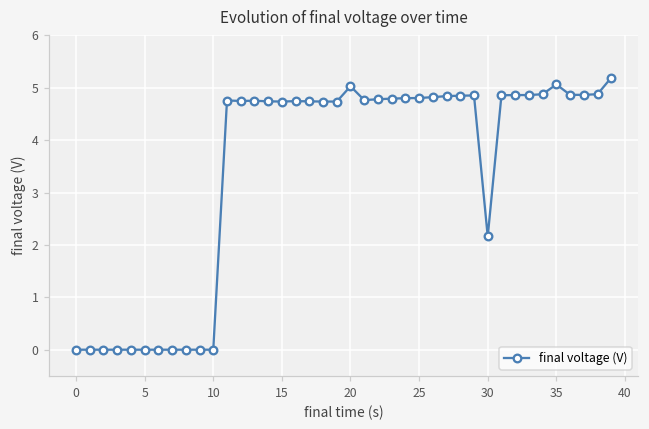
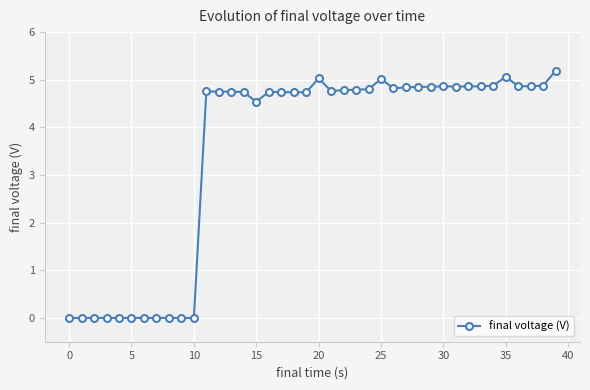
15: 4.7 -> 4.5
25: 4.8 -> 5.0
30: 2.2 -> 4.9
